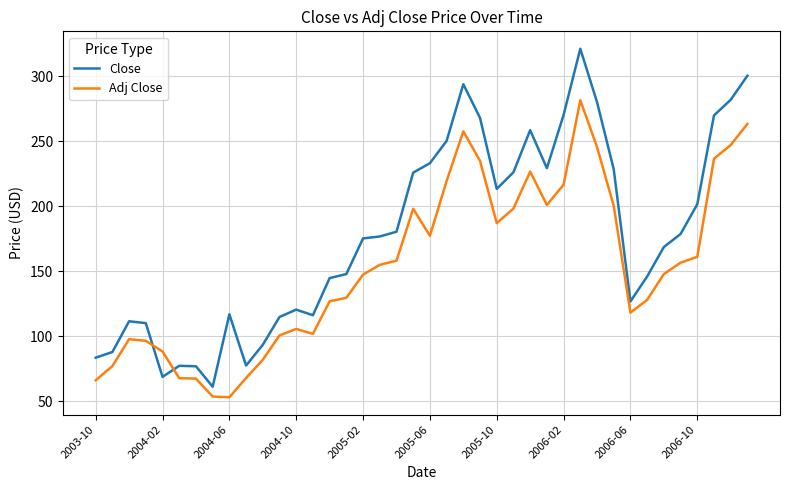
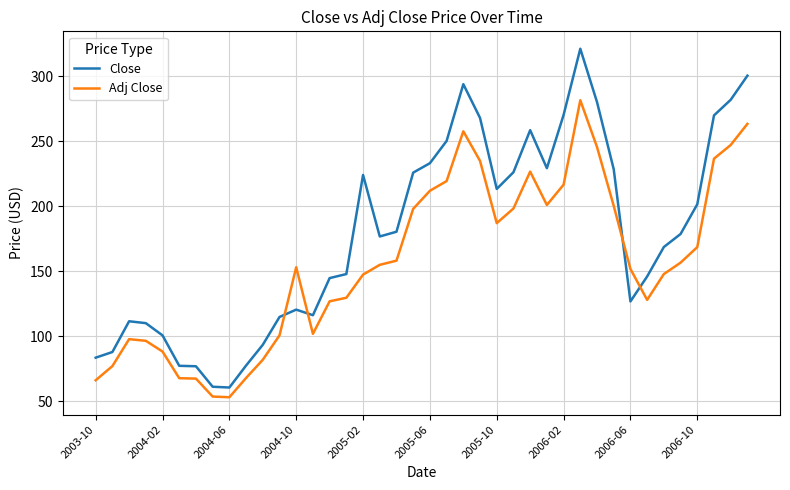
Close, 2004-02: 69 -> 101
Close, 2004-06: 117 -> 61
Adj Close, 2004-10: 106 -> 153
Close, 2005-02: 175 -> 224
Adj Close, 2005-06: 177 -> 212
Adj Close, 2006-06: 118 -> 152
Adj Close, 2006-10: 161 -> 169
